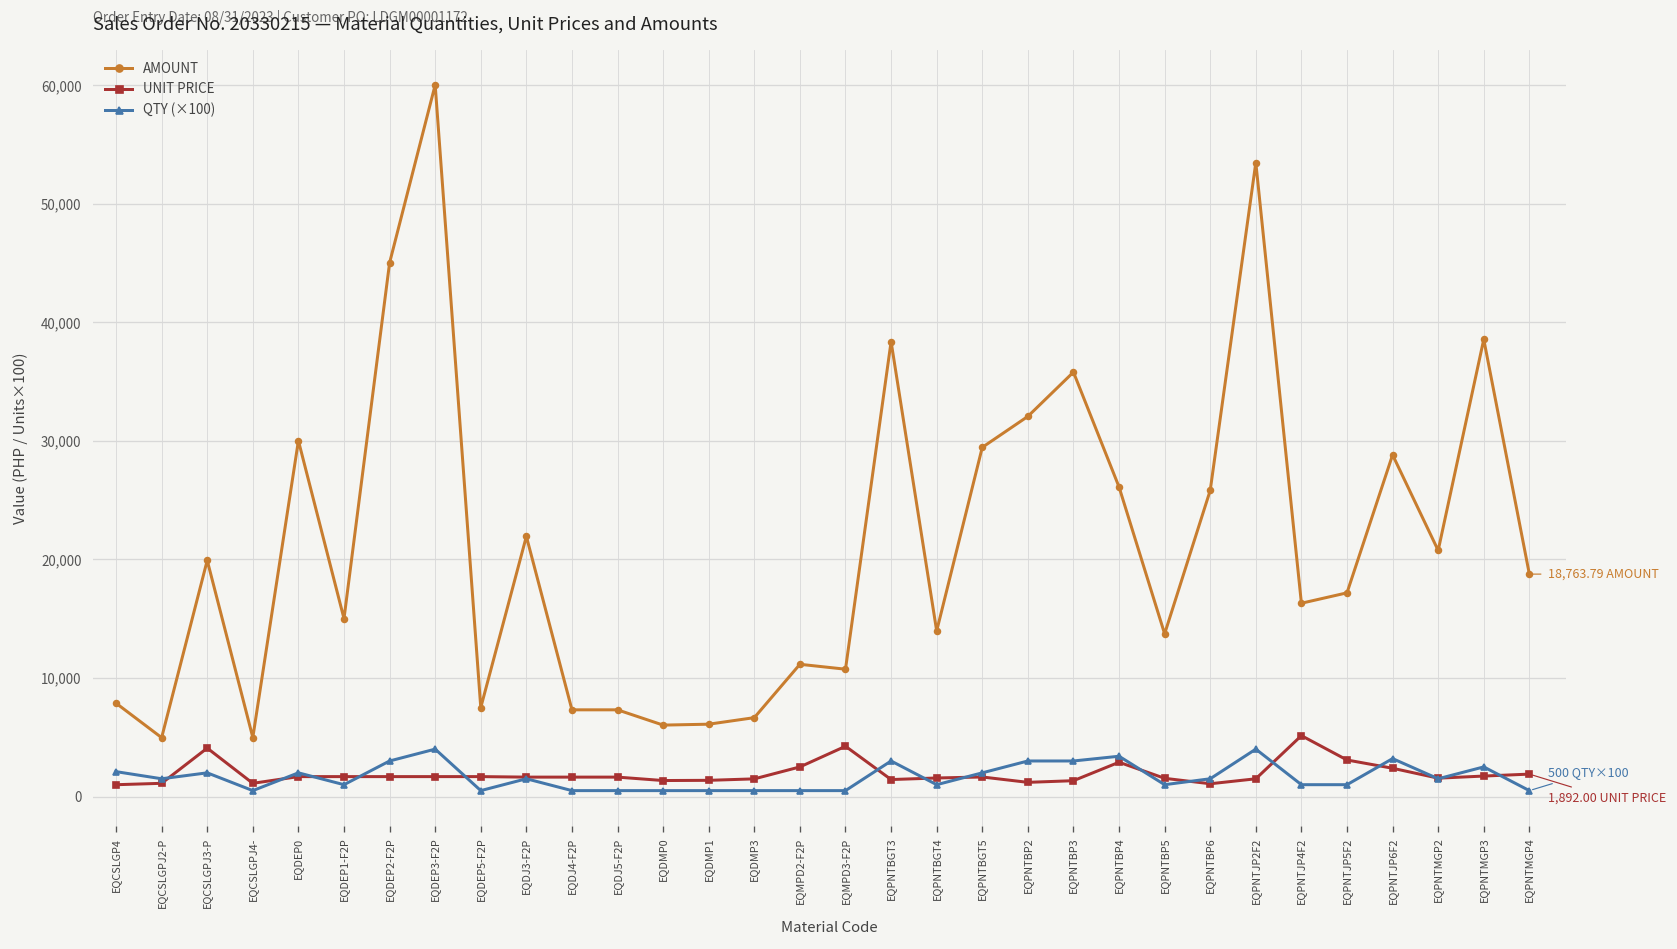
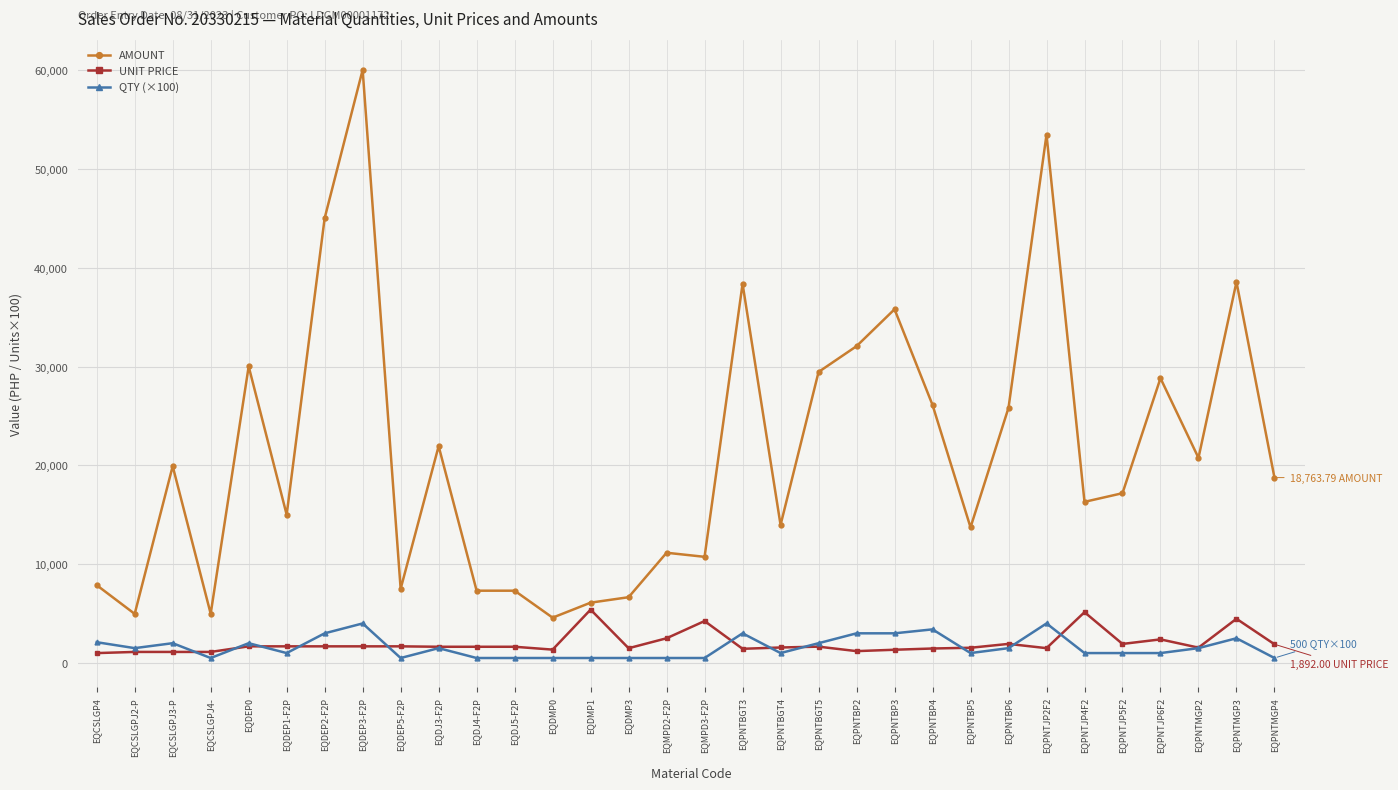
UNIT PRICE, EQCSLGPJ3-P: 4,000 -> 1,000
AMOUNT, EQDMP0: 6,000 -> 5,000
UNIT PRICE, EQDMP1: 1,000 -> 5,000
UNIT PRICE, EQPNTBP4: 3,000 -> 1,000
UNIT PRICE, EQPNTBP6: 1,000 -> 2,000
UNIT PRICE, EQPNTJP5F2: 3,000 -> 2,000
QTY (×100), EQPNTJP6F2: 3,000 -> 1,000
UNIT PRICE, EQPNTMGP3: 2,000 -> 4,000
